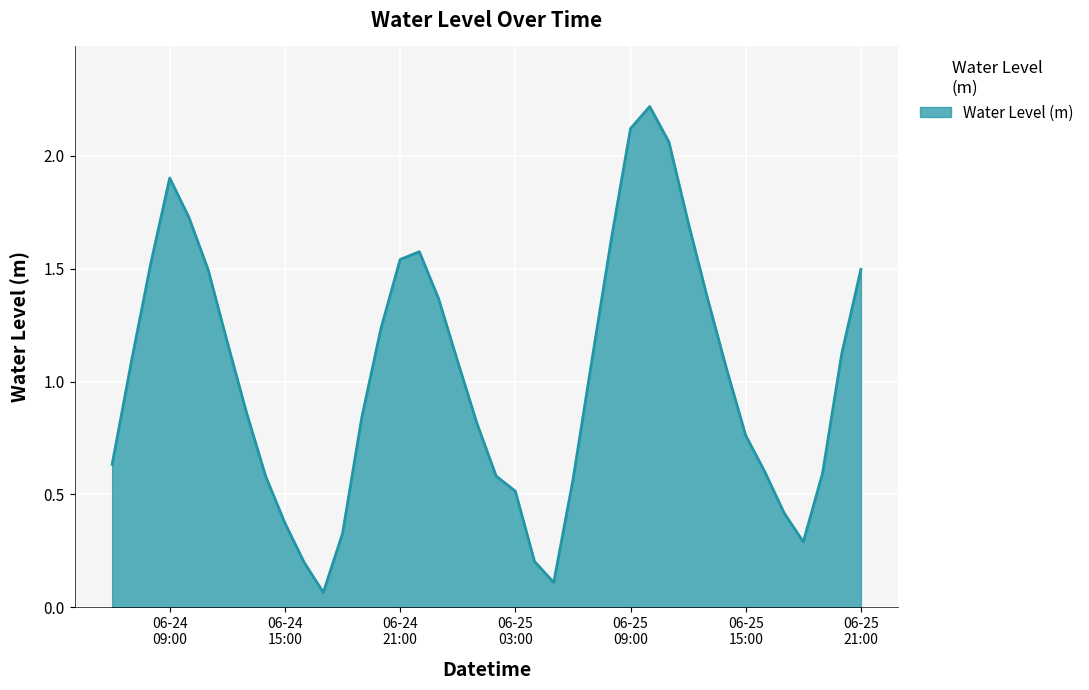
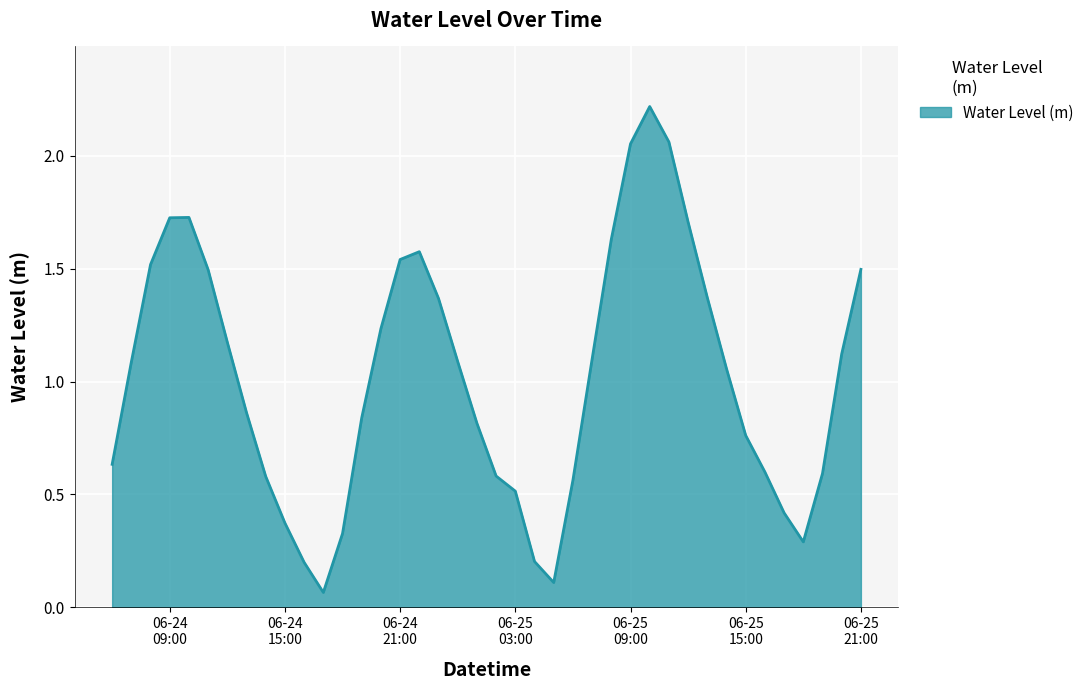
06-24 09:00: 1.90 -> 1.73
06-25 09:00: 2.12 -> 2.05
